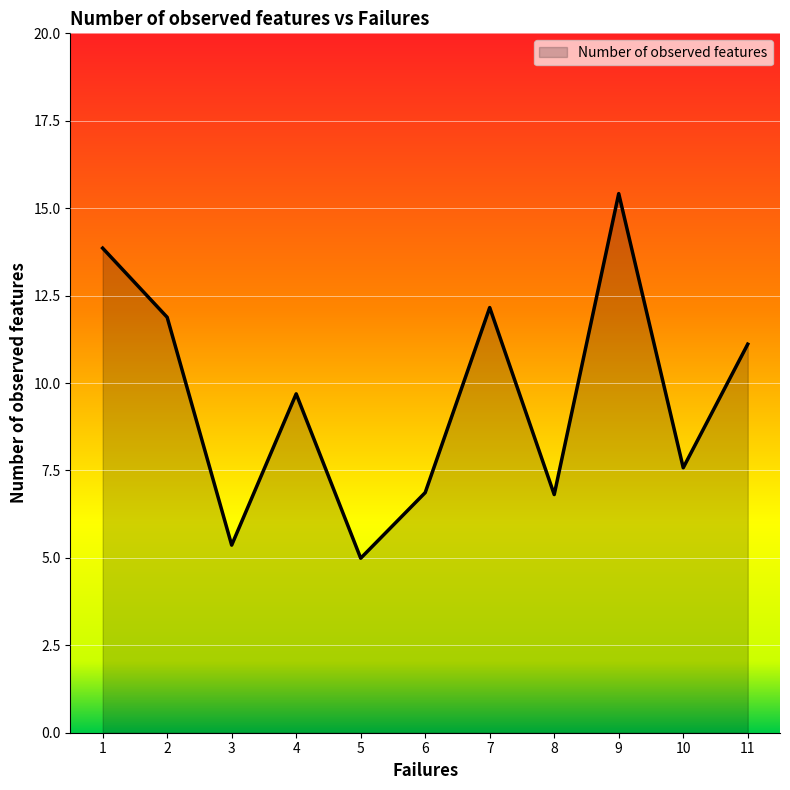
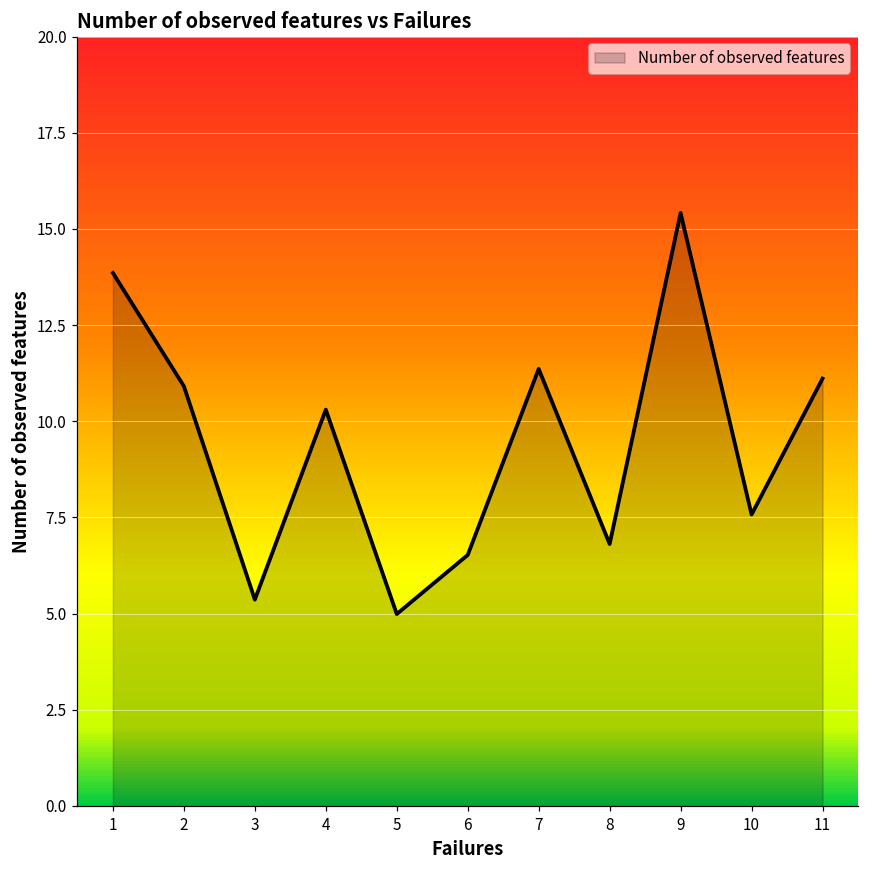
2: 11.9 -> 10.9
4: 9.7 -> 10.3
6: 6.9 -> 6.5
7: 12.2 -> 11.4
